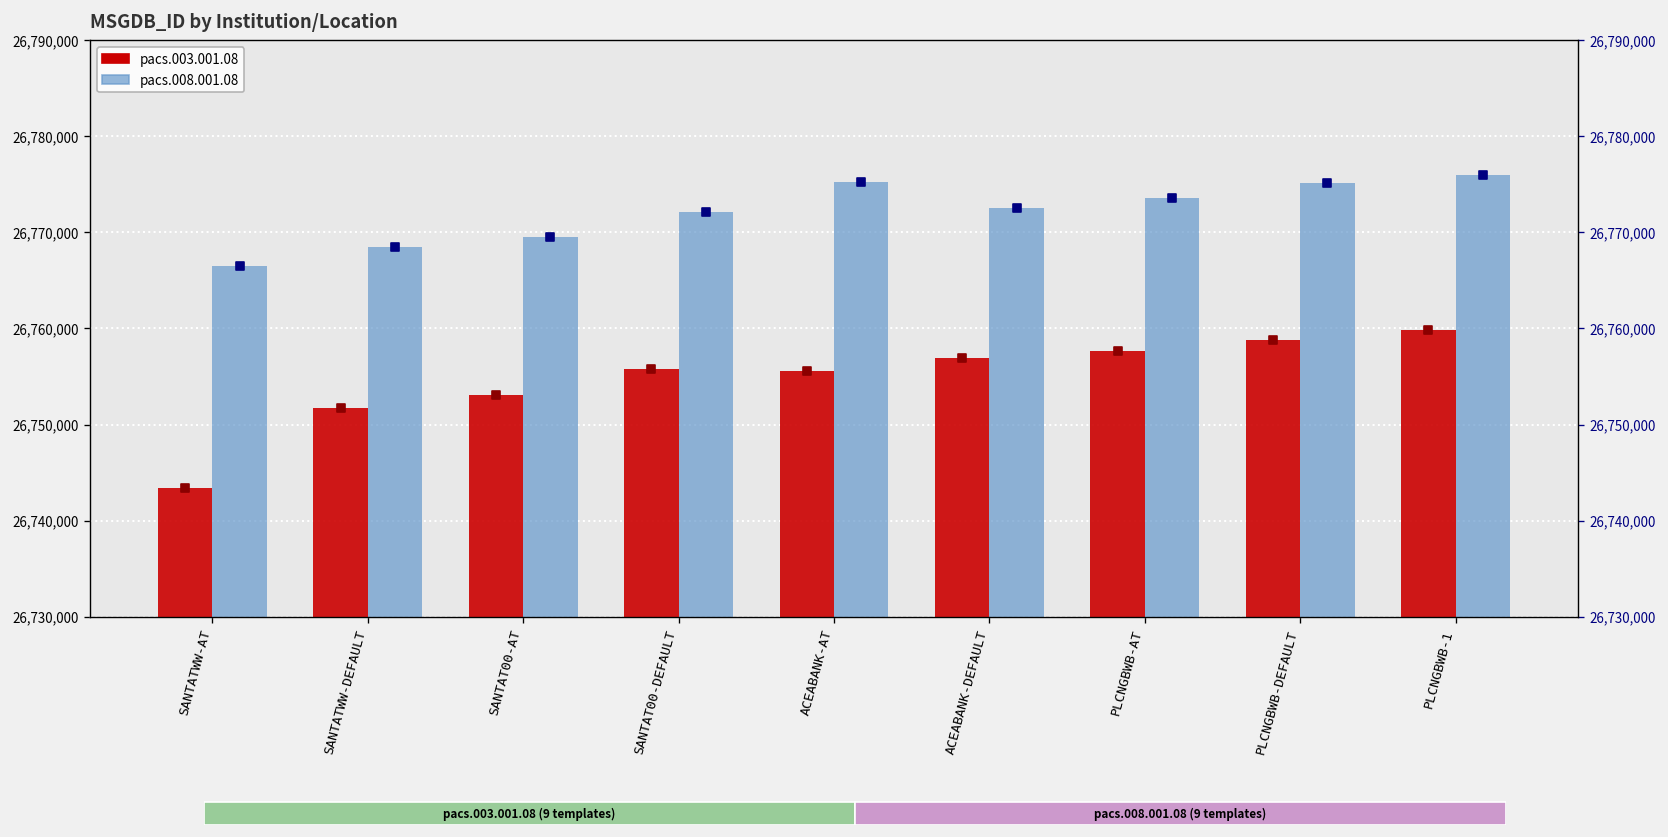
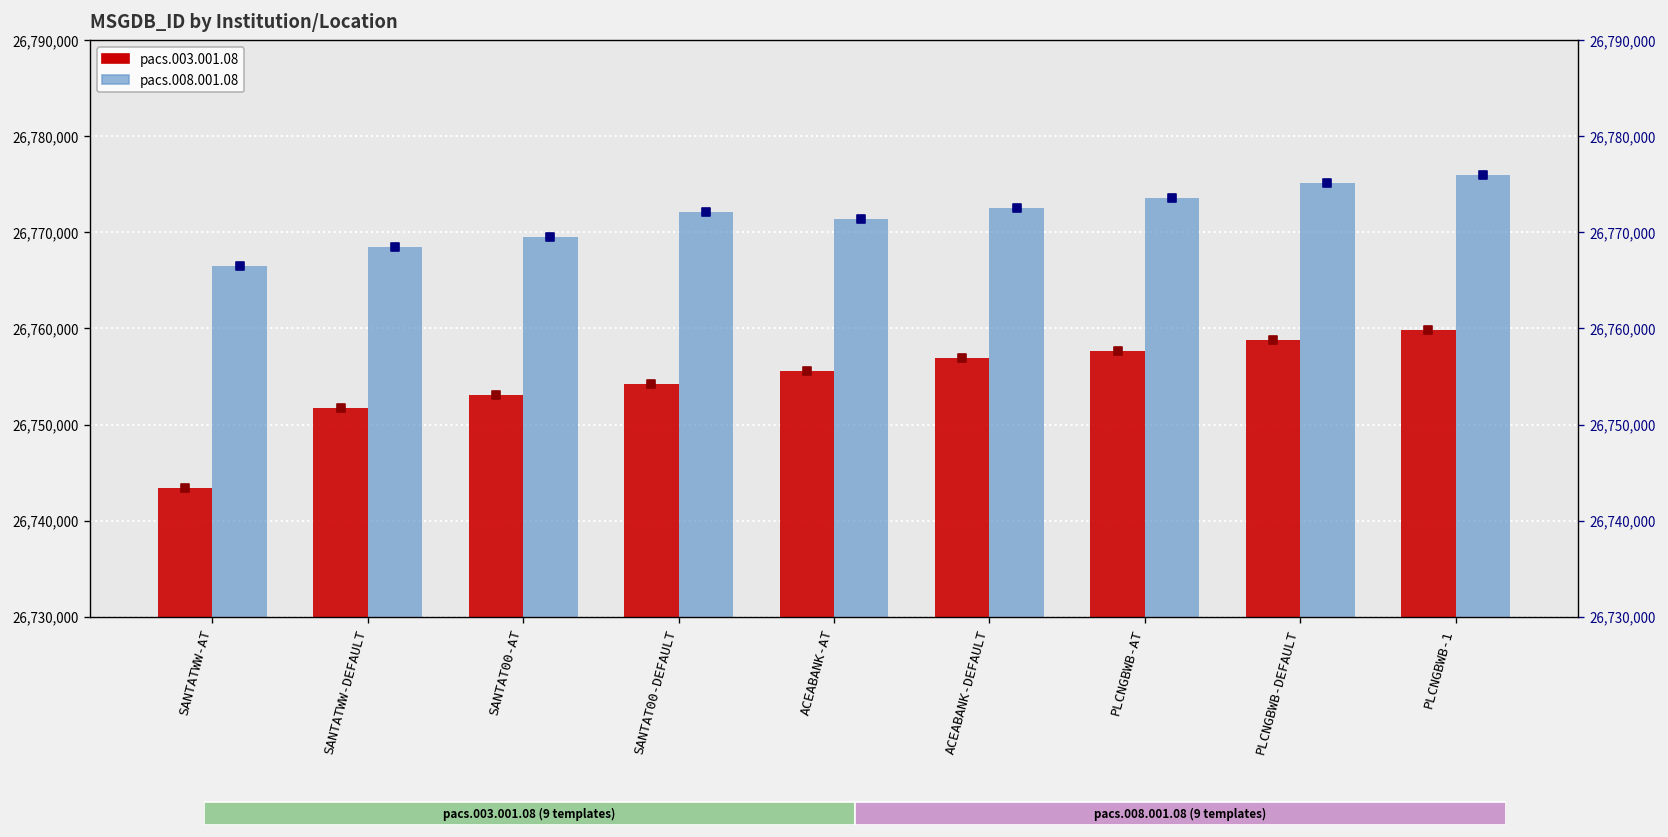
pacs.003.001.08, SANTAT00-DEFAULT: 26,756,000 -> 26,754,000
pacs.008.001.08, ACEABANK-AT: 26,775,000 -> 26,771,000
